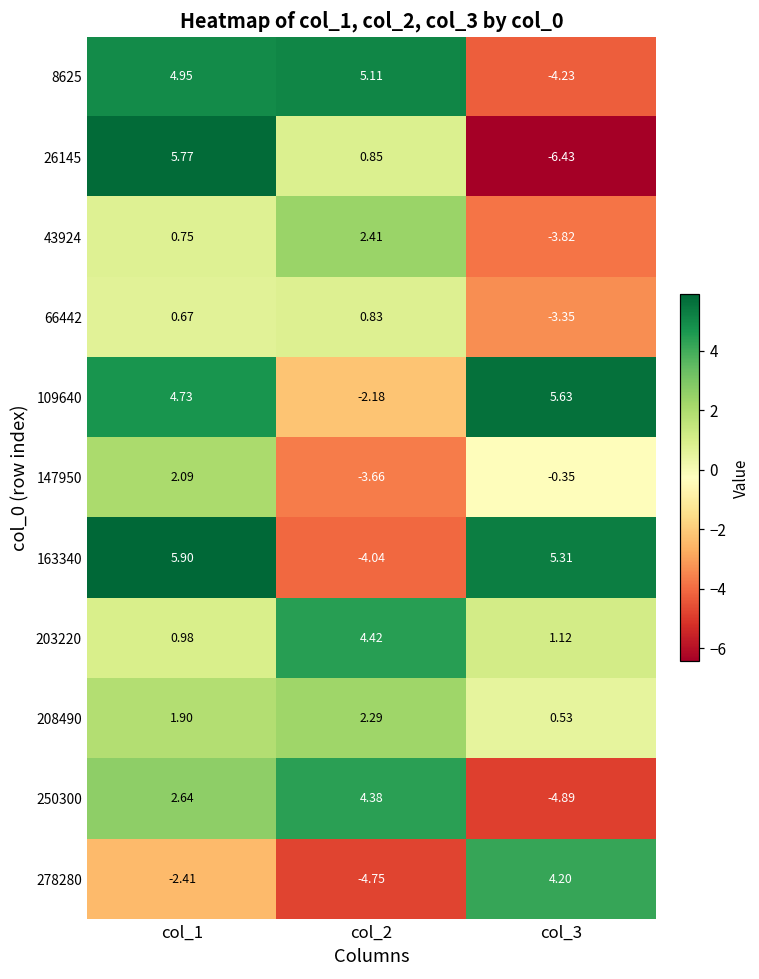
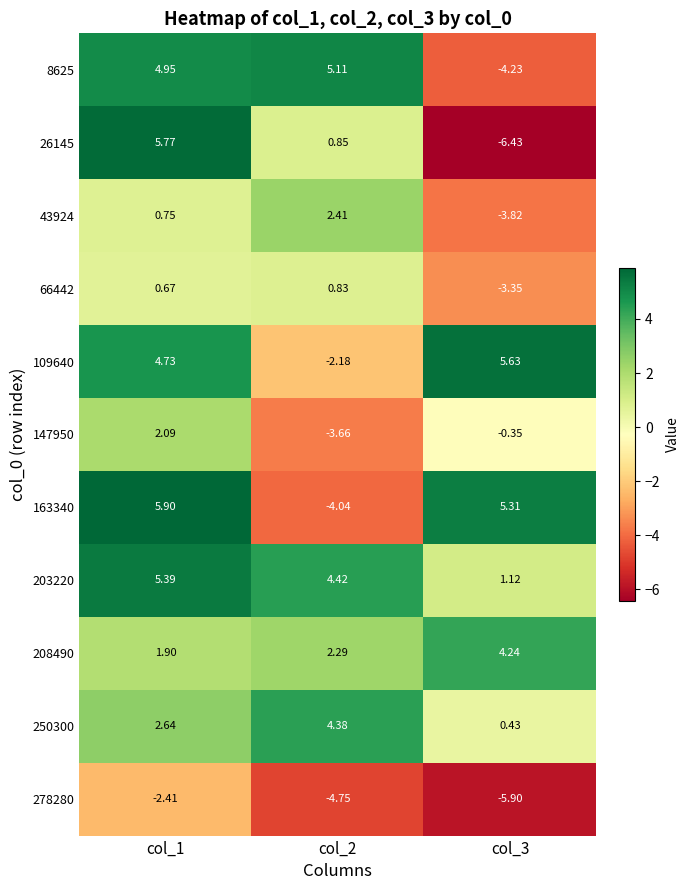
203220, col_1: 0.98 -> 5.39
208490, col_3: 0.53 -> 4.24
250300, col_3: -4.89 -> 0.43
278280, col_3: 4.20 -> -5.90
